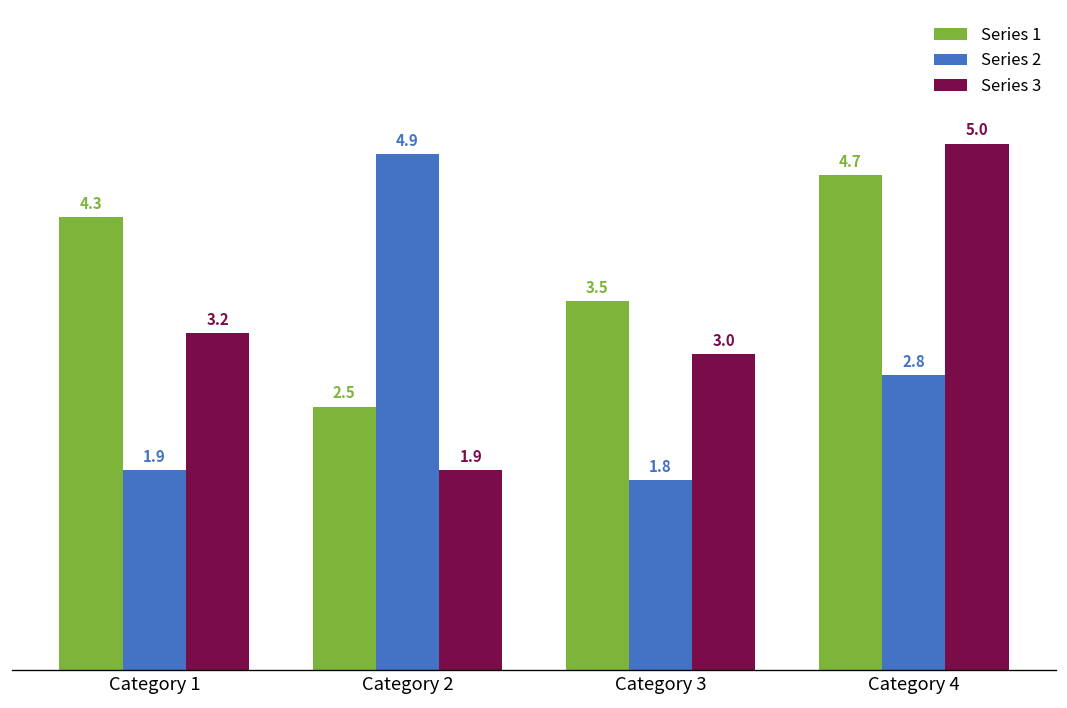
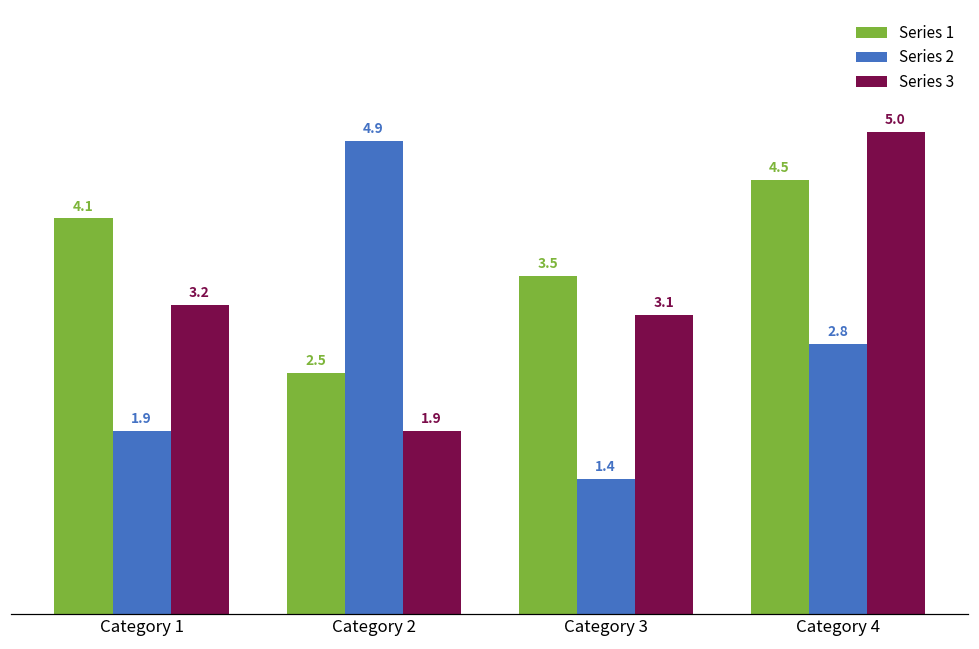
Series 1, Category 1: 4.3 -> 4.1
Series 2, Category 3: 1.8 -> 1.4
Series 3, Category 3: 3.0 -> 3.1
Series 1, Category 4: 4.7 -> 4.5
